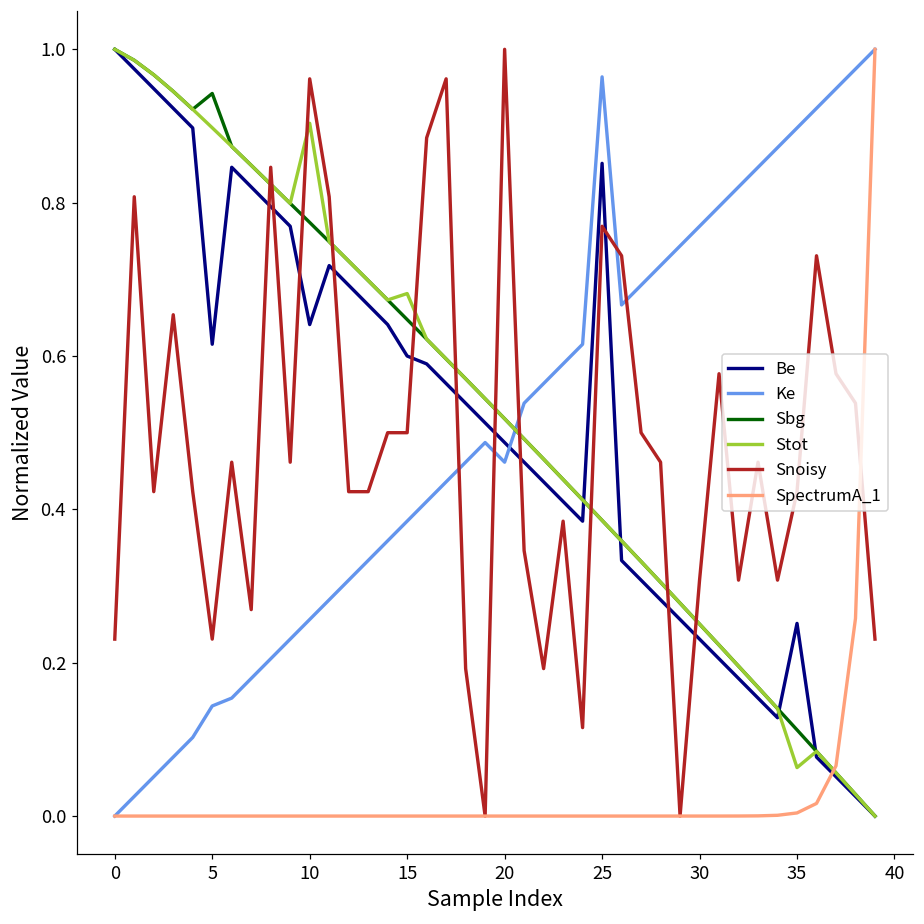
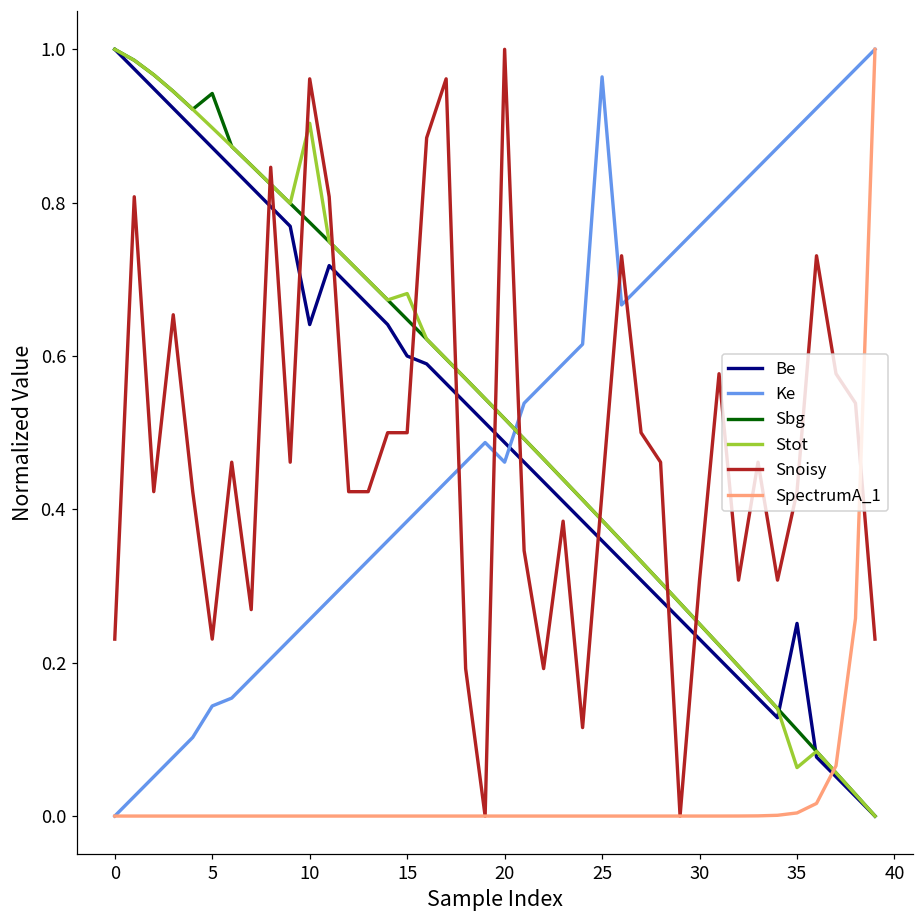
Be, 5: 0.62 -> 0.87
Be, 25: 0.85 -> 0.36
Snoisy, 25: 0.77 -> 0.42
